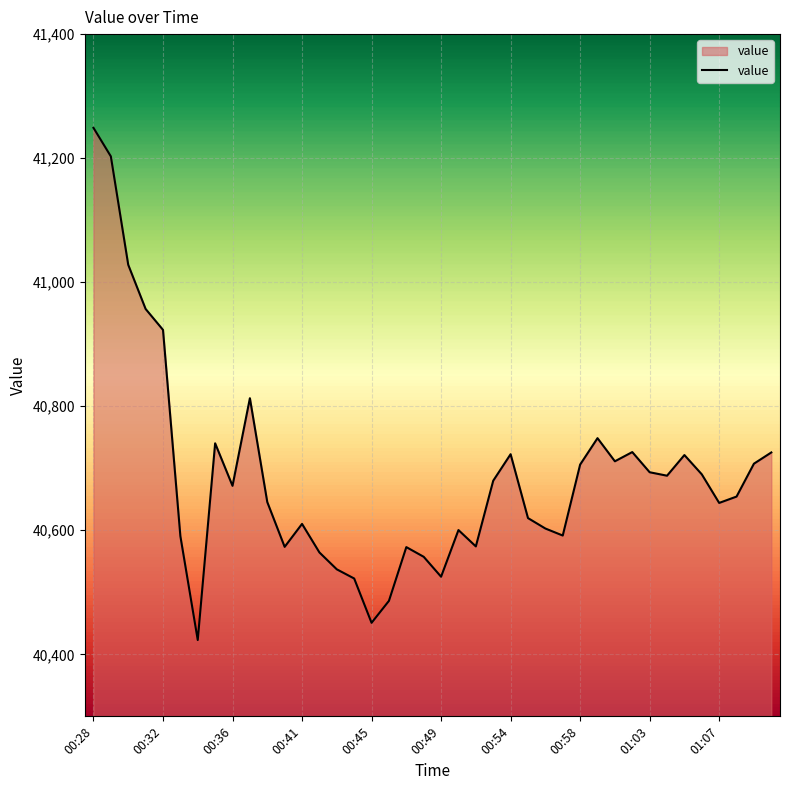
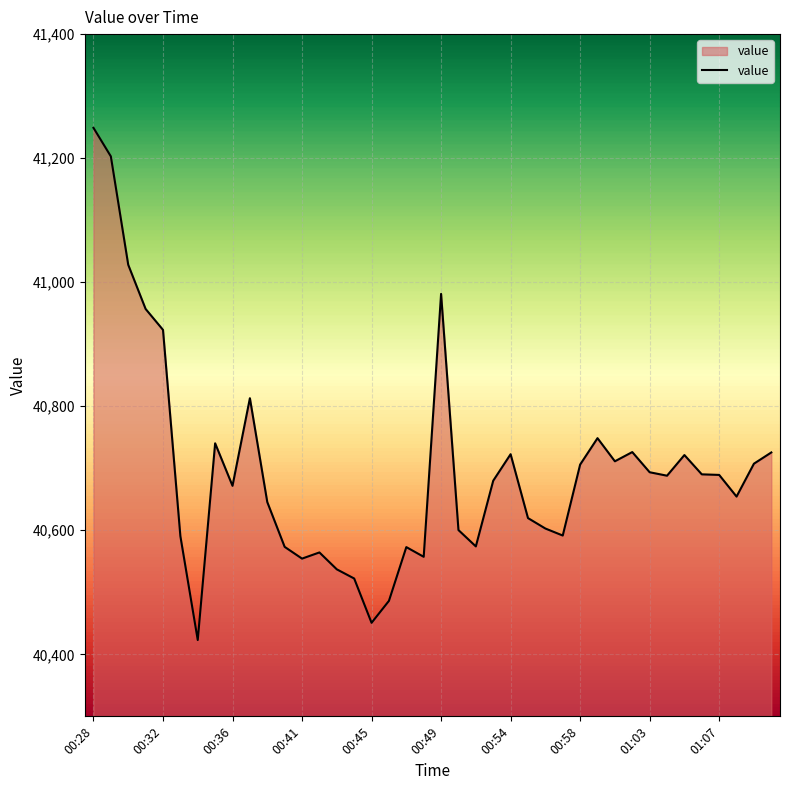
00:41: 40,610 -> 40,550
00:49: 40,530 -> 40,980
01:07: 40,640 -> 40,690
